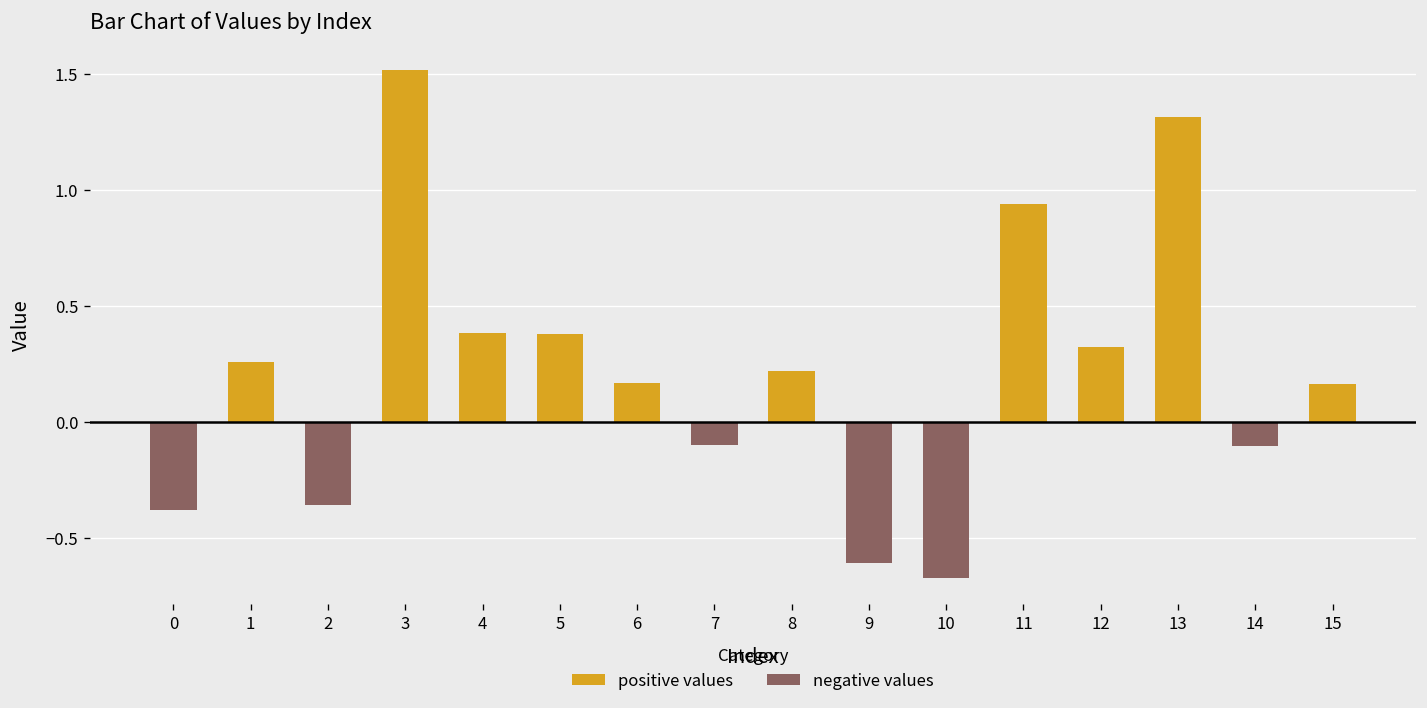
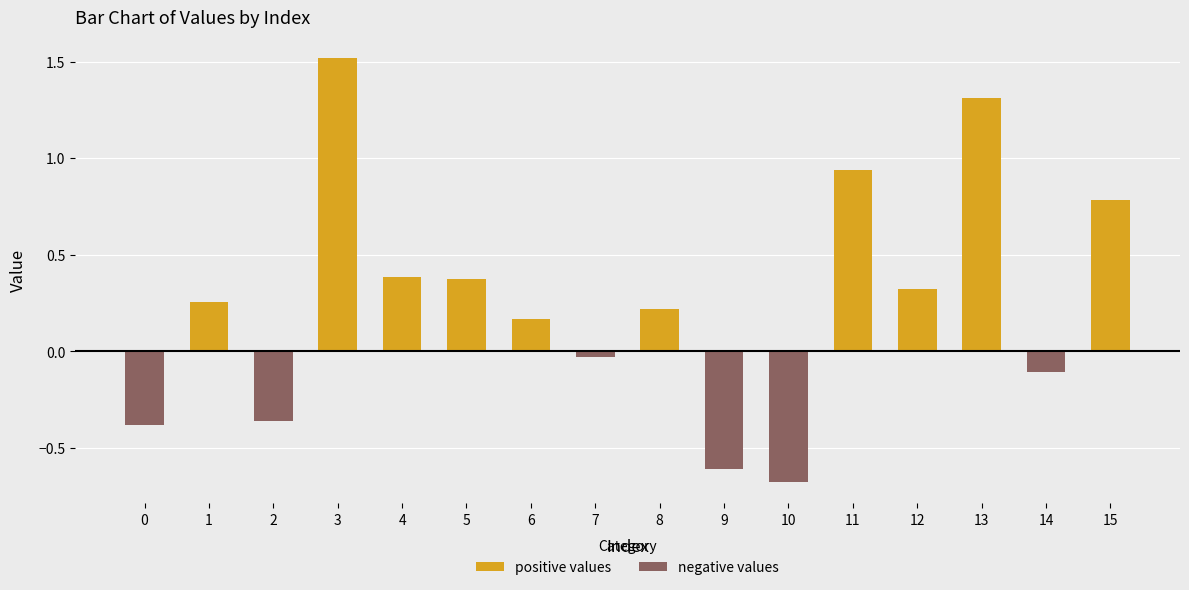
negative values, 7: -0.10 -> -0.03
positive values, 15: 0.16 -> 0.78
